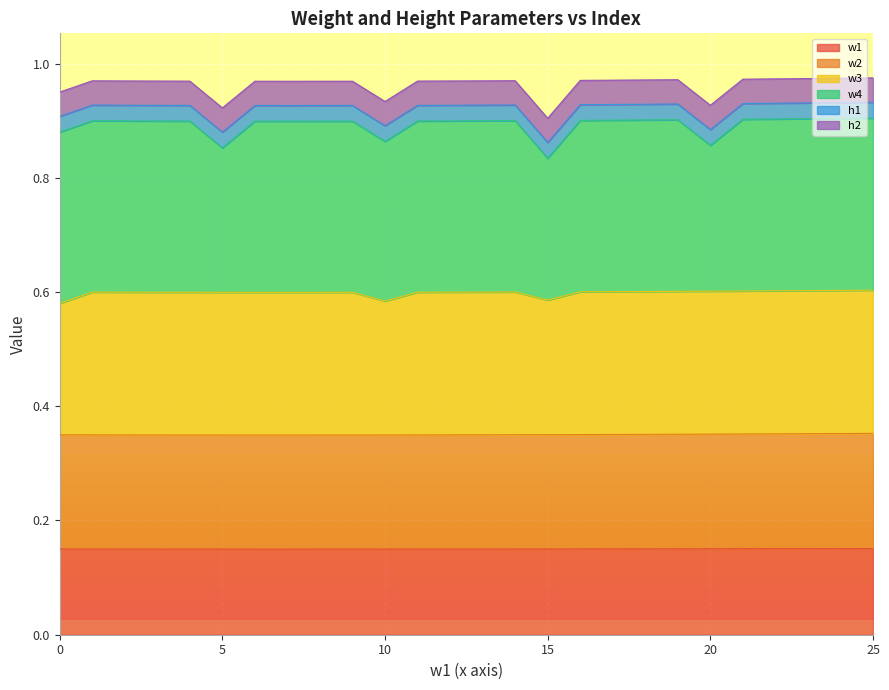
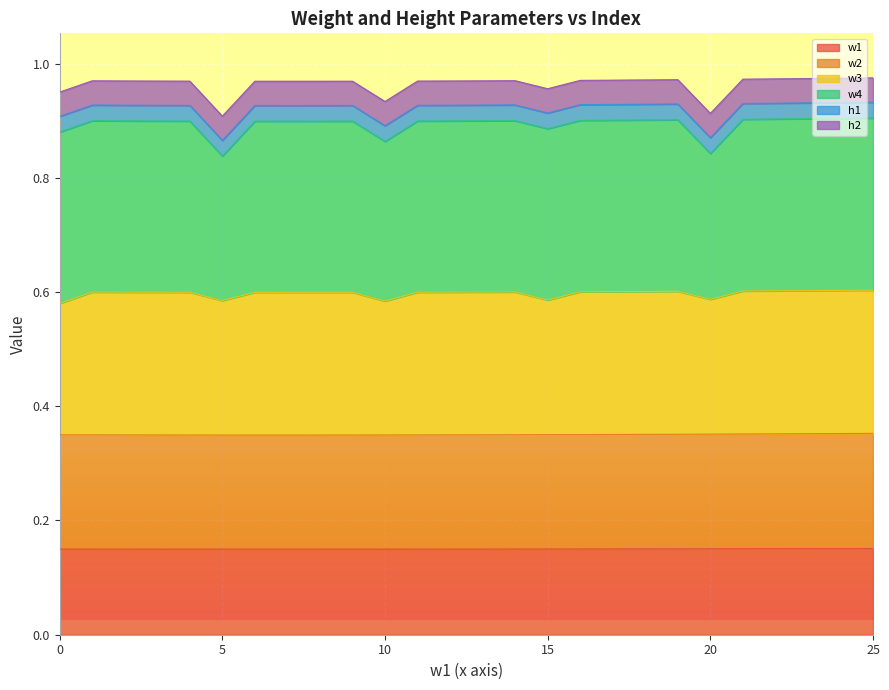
w3, 5: 0.25 -> 0.24
w4, 15: 0.25 -> 0.30
w3, 20: 0.25 -> 0.24
